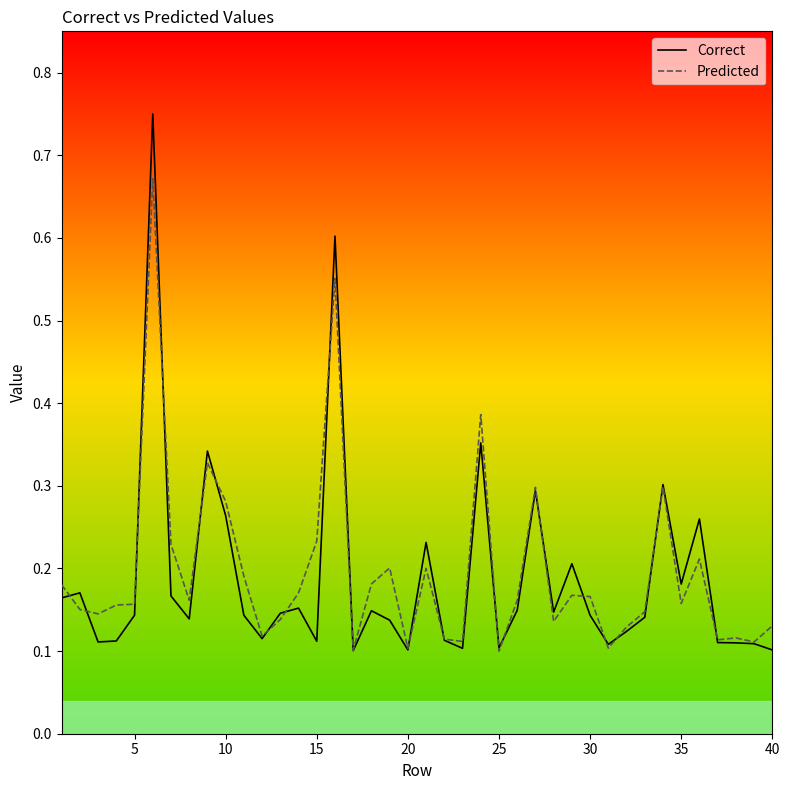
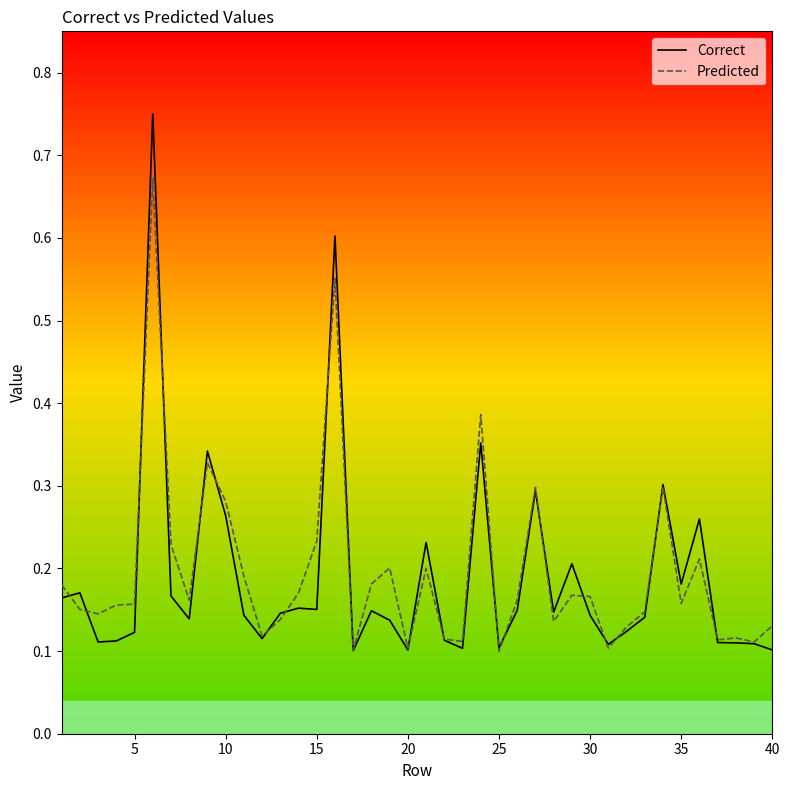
Correct, 5: 0.14 -> 0.12
Correct, 15: 0.11 -> 0.15
